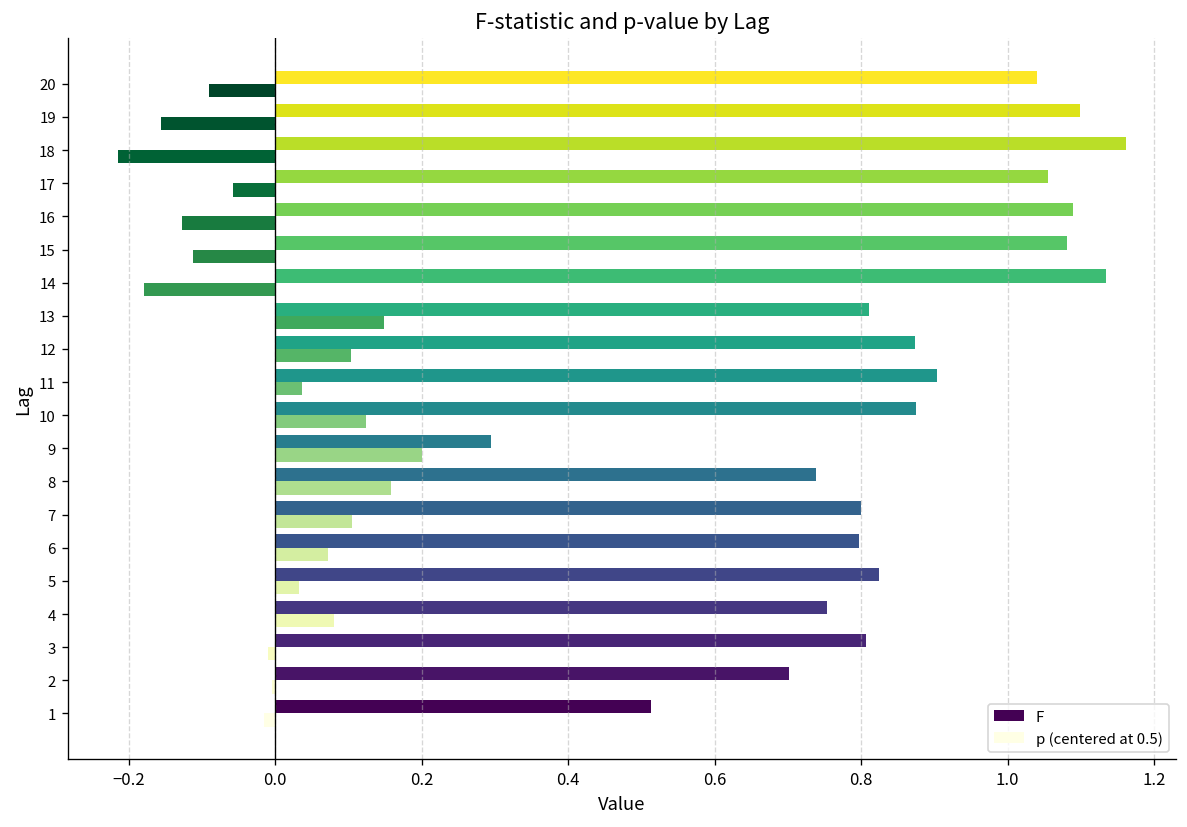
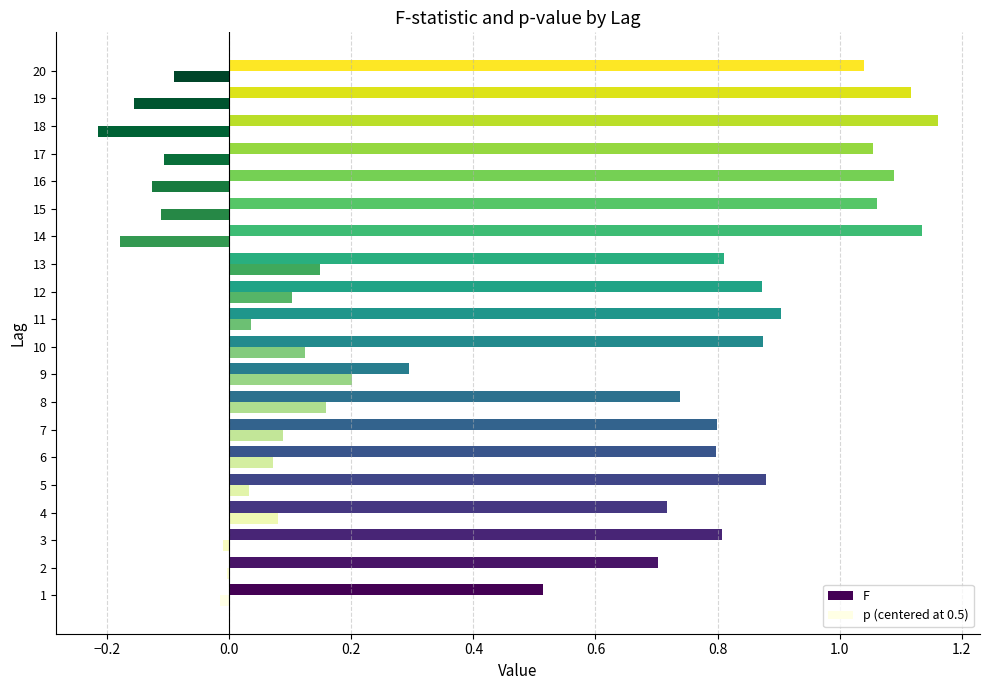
F, 19: 1.10 -> 1.12
p (centered at 0.5), 17: -0.06 -> -0.11
F, 15: 1.08 -> 1.06
p (centered at 0.5), 7: 0.11 -> 0.09
F, 5: 0.82 -> 0.88
F, 4: 0.75 -> 0.72
